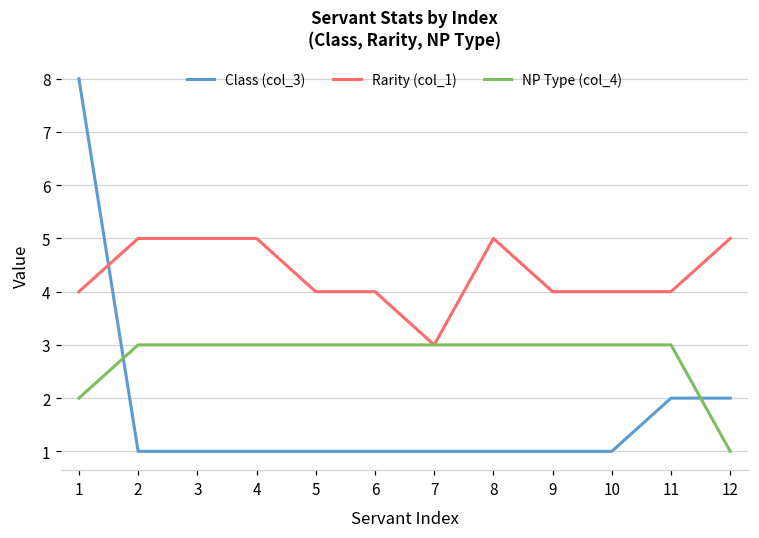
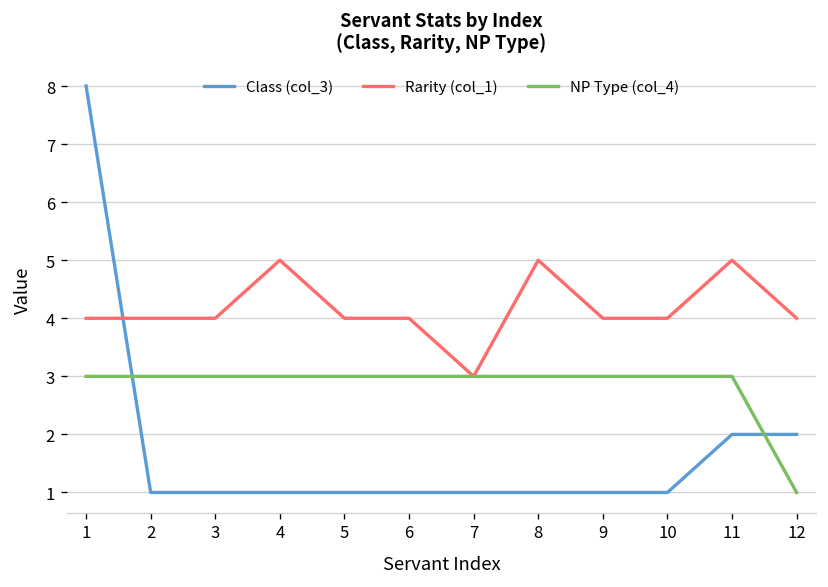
NP Type (col_4), 1: 2 -> 3
Rarity (col_1), 2: 5 -> 4
Rarity (col_1), 3: 5 -> 4
Rarity (col_1), 11: 4 -> 5
Rarity (col_1), 12: 5 -> 4
